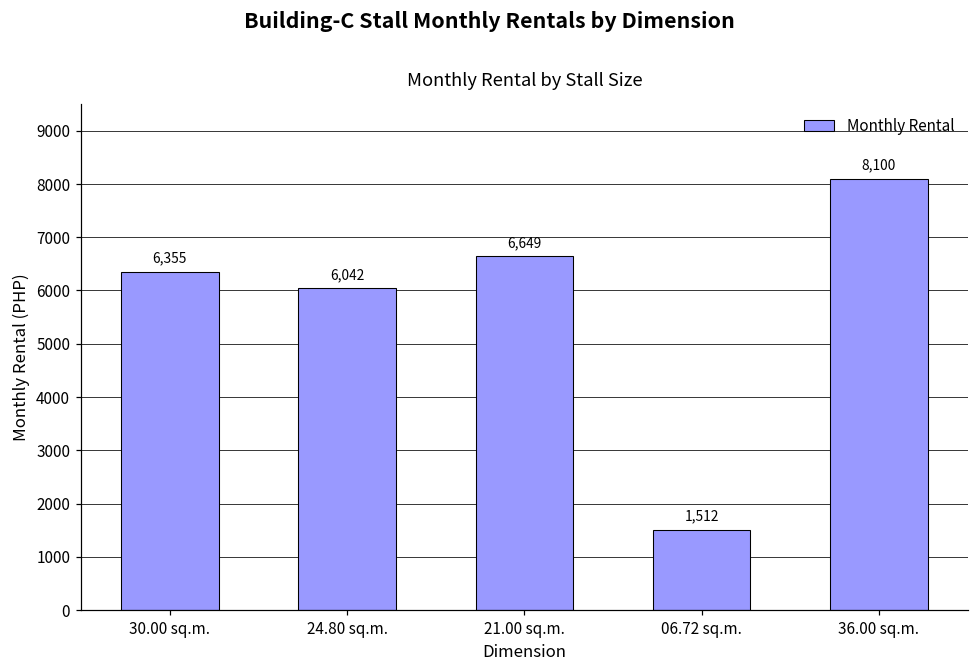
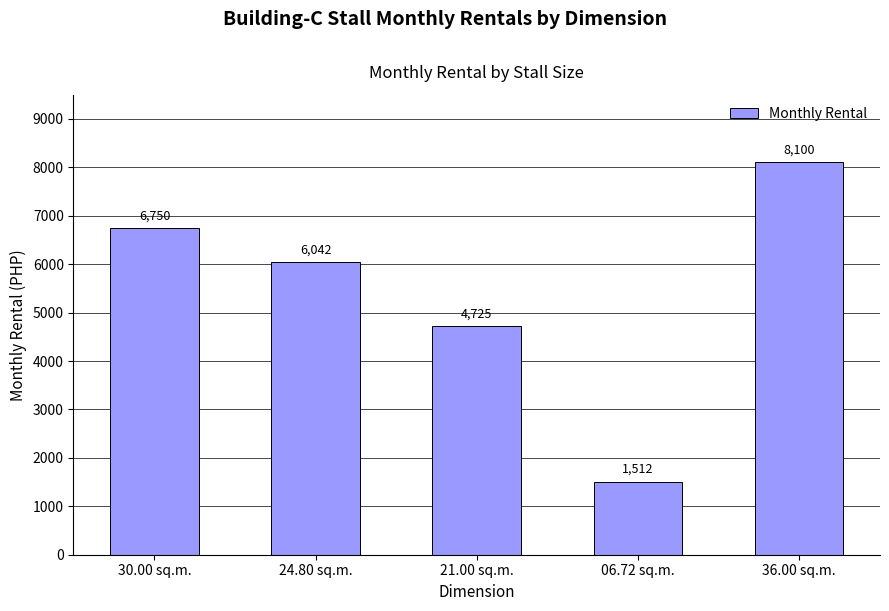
30.00 sq.m.: 6,355 -> 6,750
21.00 sq.m.: 6,649 -> 4,725
